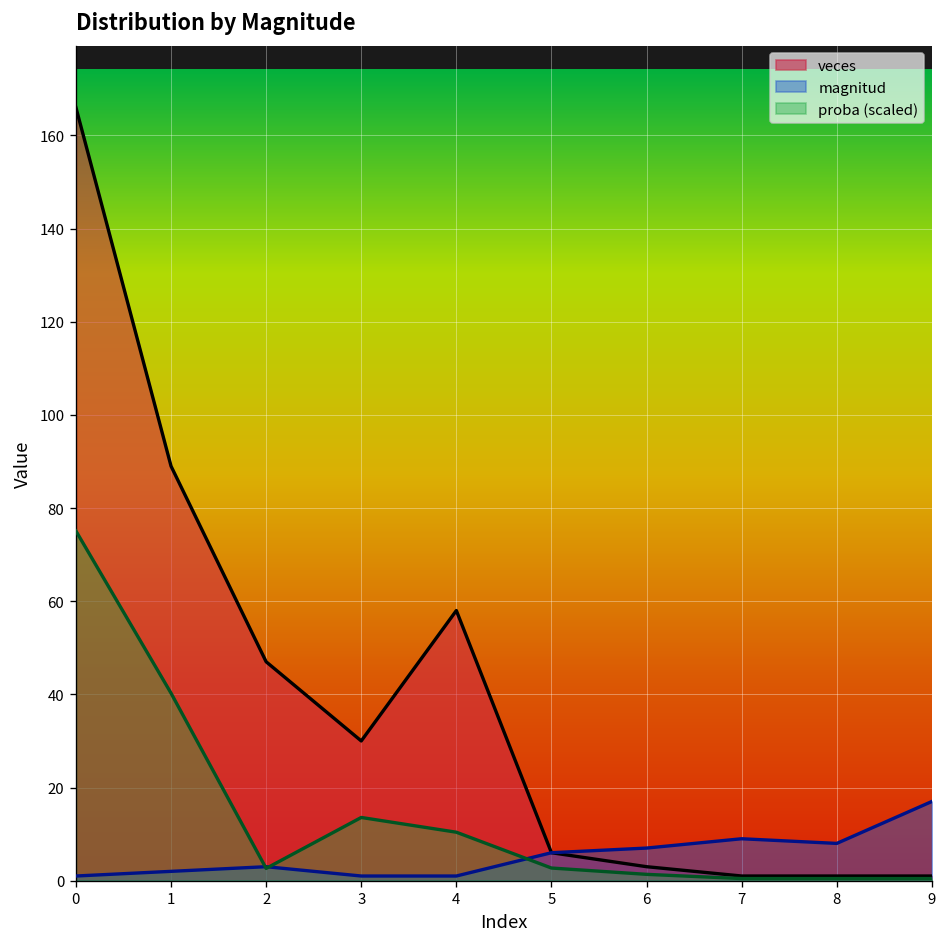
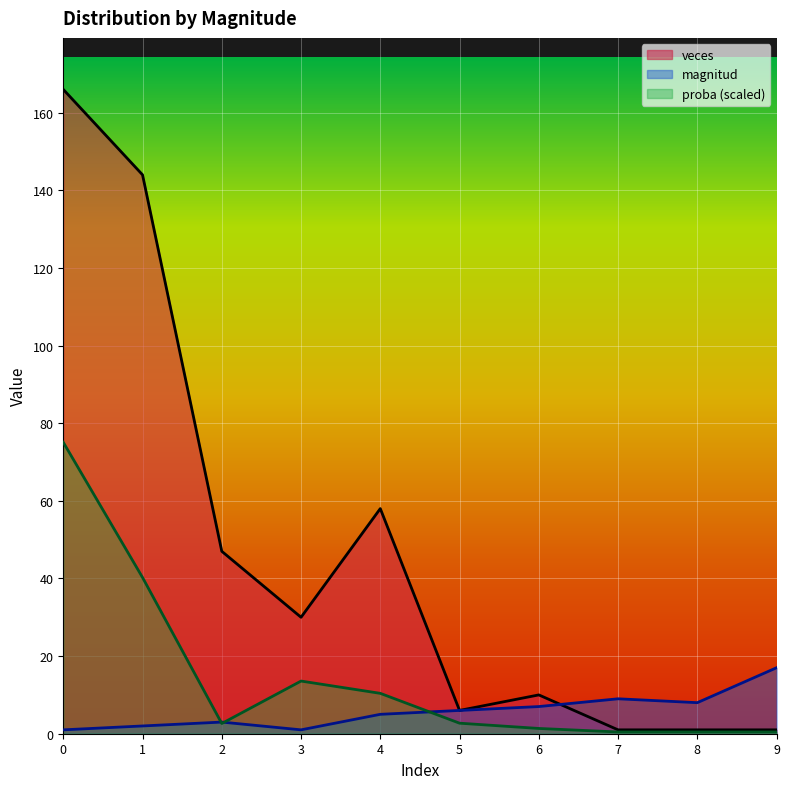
veces, 1: 89 -> 144
magnitud, 4: 1 -> 5
veces, 6: 3 -> 10
